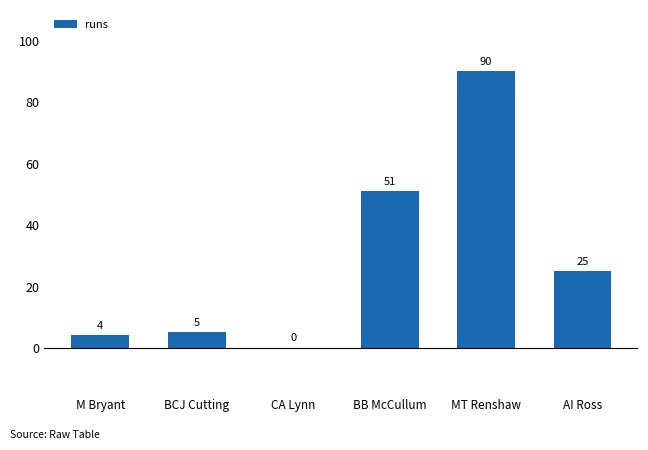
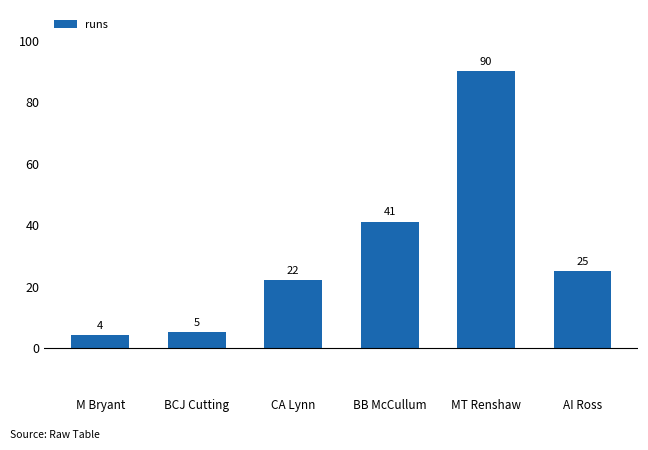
CA Lynn: 0 -> 22
BB McCullum: 51 -> 41
